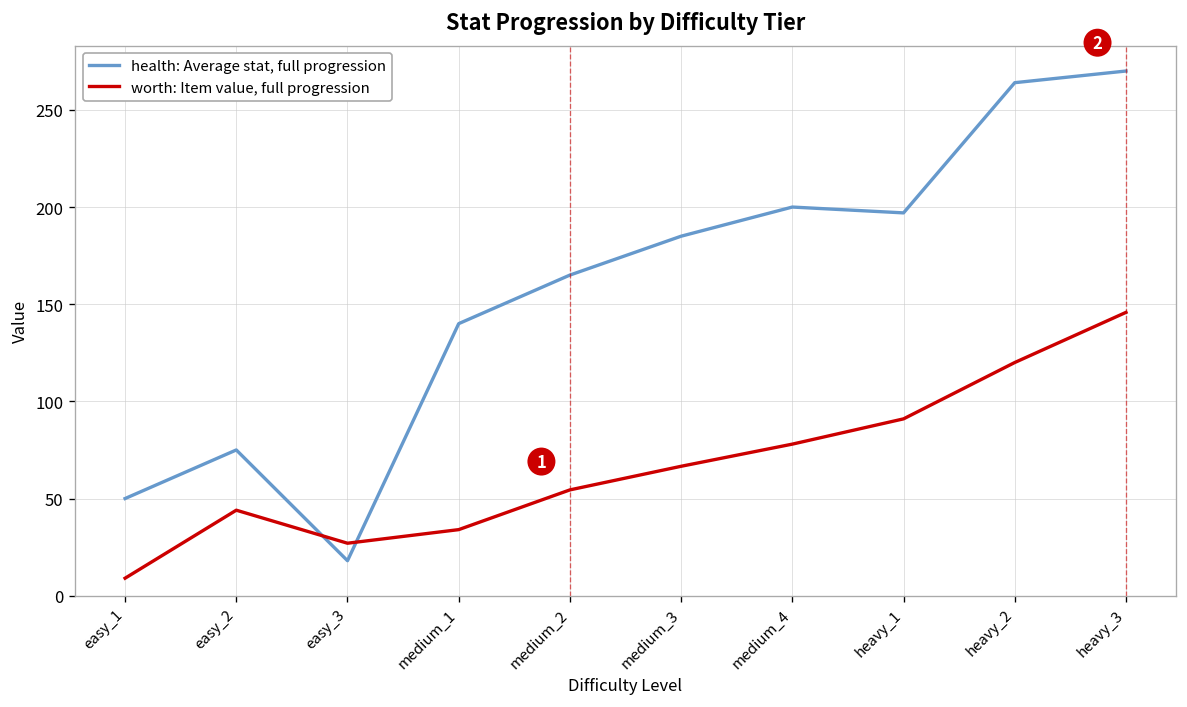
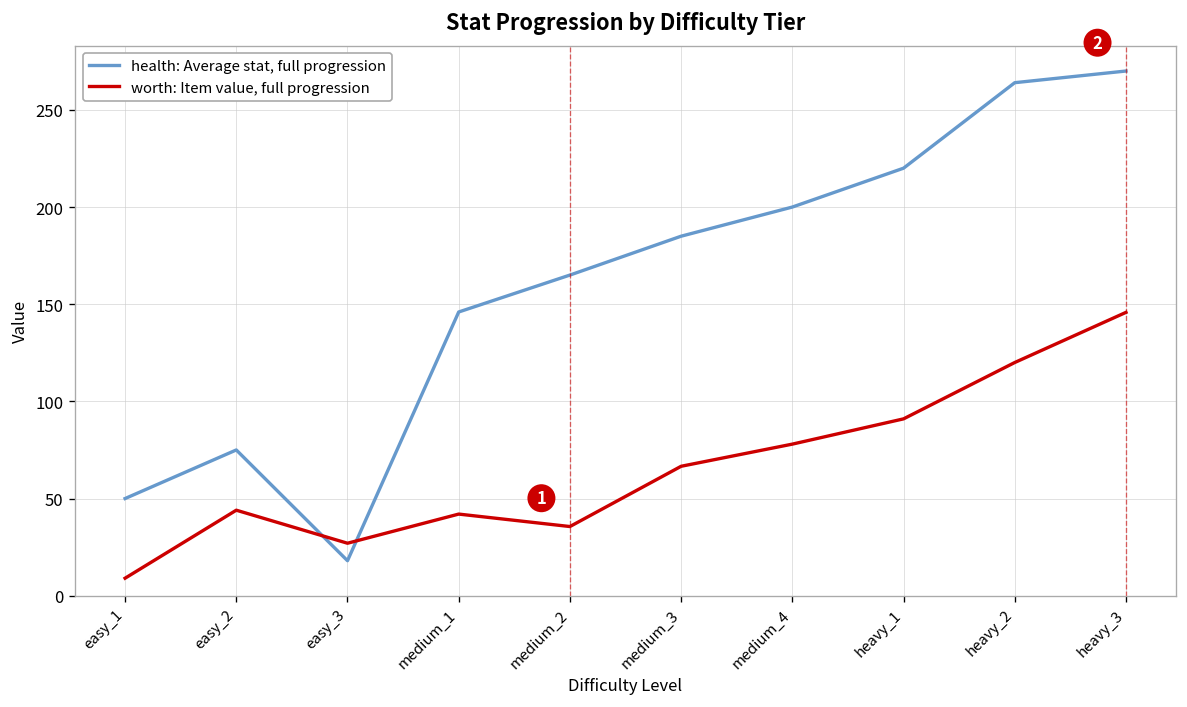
health: Average stat, full progression, medium_1: 140 -> 146
worth: Item value, full progression, medium_1: 34 -> 42
worth: Item value, full progression, medium_2: 54 -> 36
health: Average stat, full progression, heavy_1: 197 -> 220
